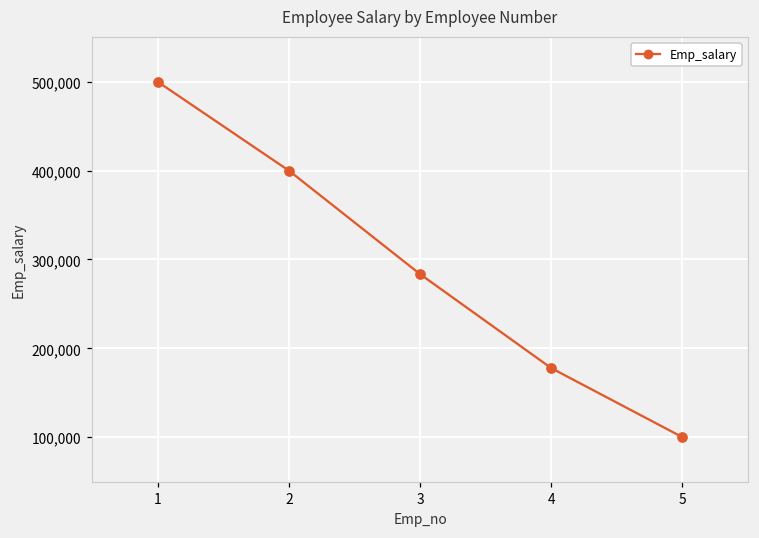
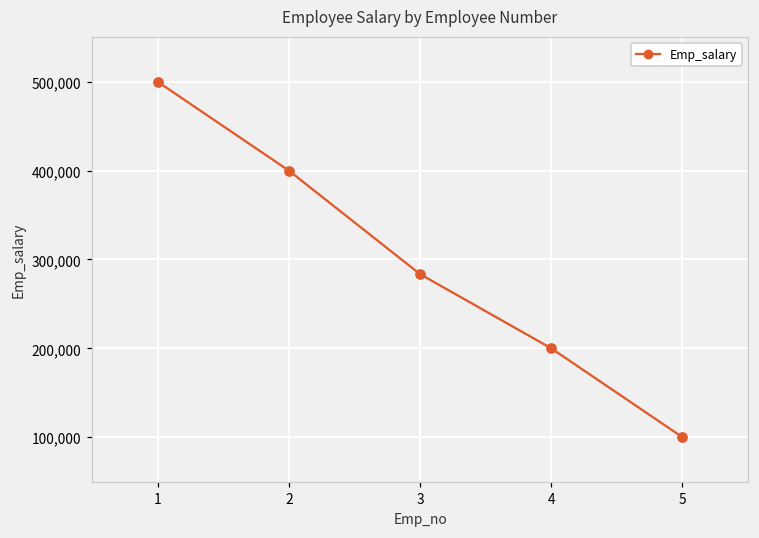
4: 180,000 -> 200,000
